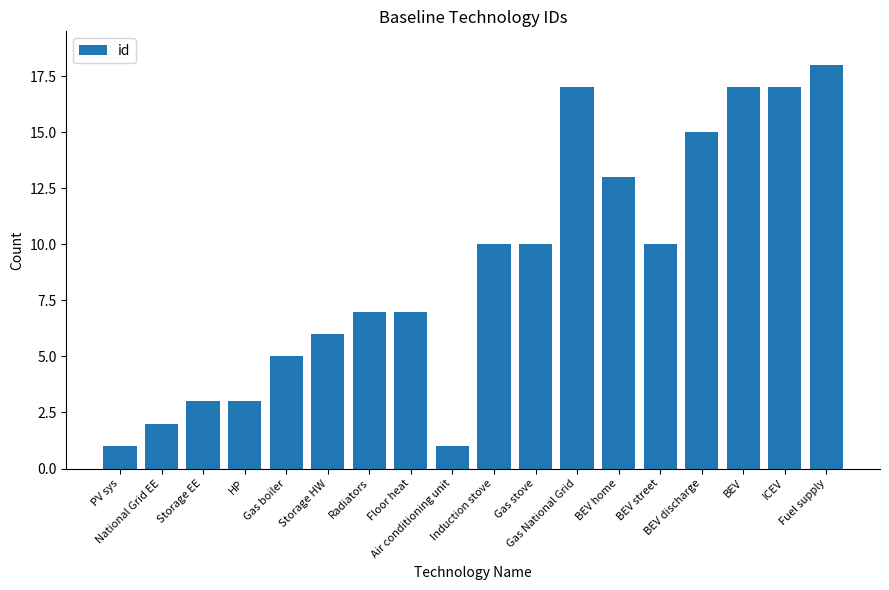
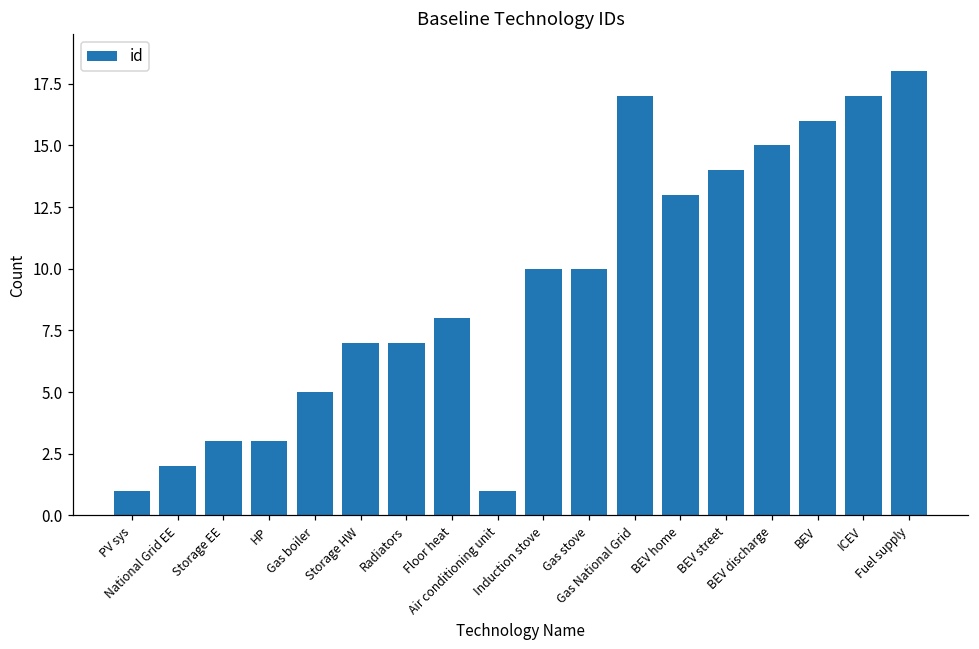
Storage HW: 6 -> 7
Floor heat: 7 -> 8
BEV street: 10 -> 14
BEV: 17 -> 16
